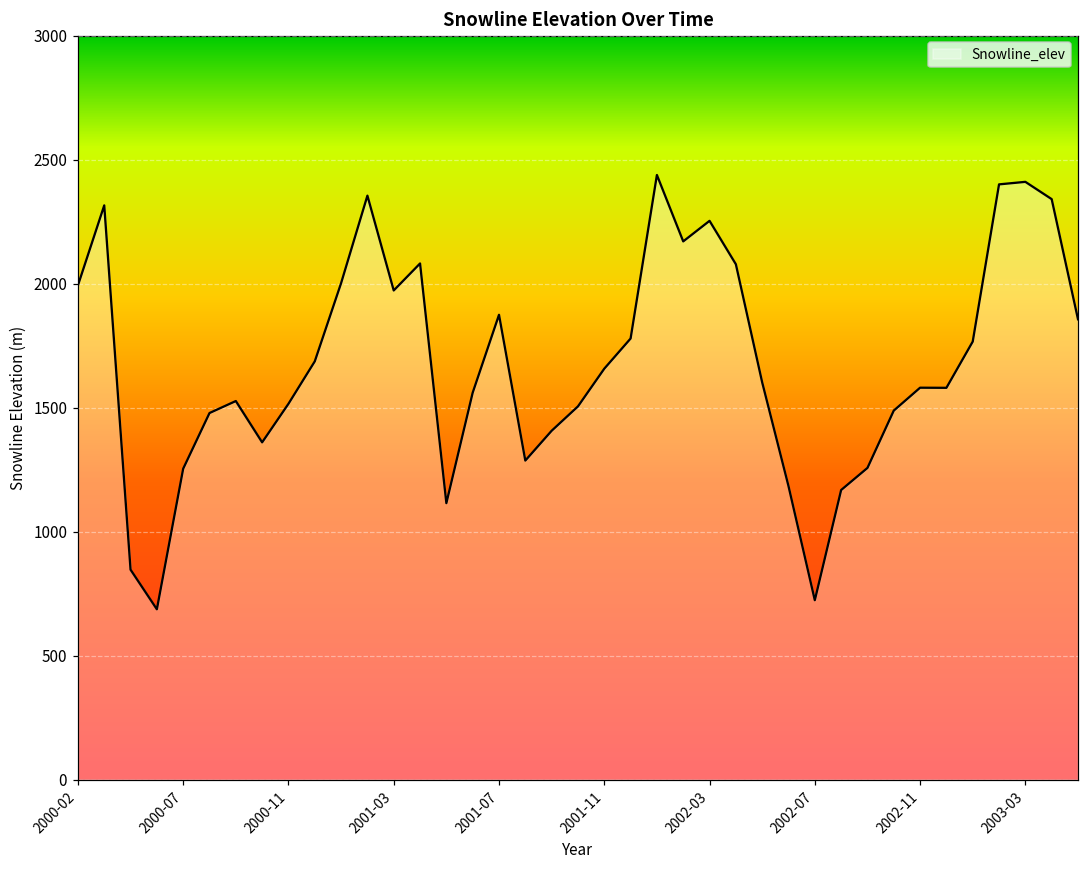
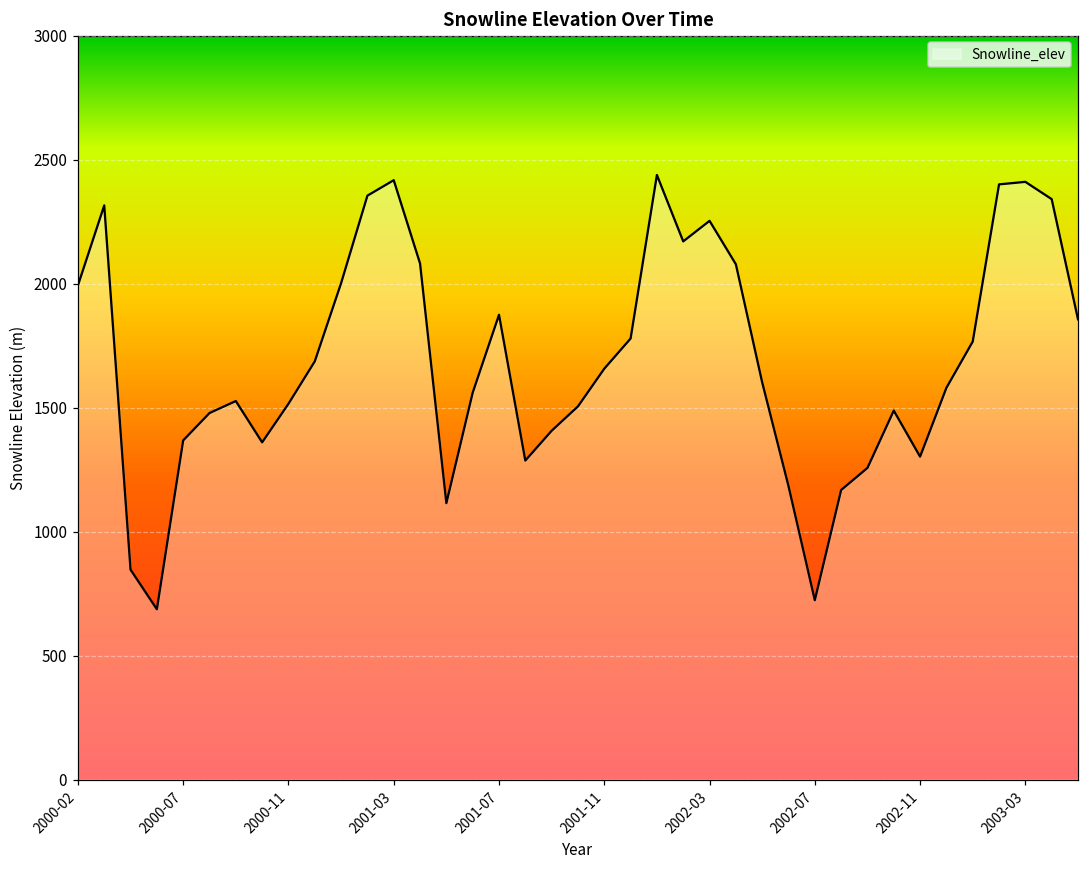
2000-07: 1250 -> 1370
2001-03: 1970 -> 2420
2002-11: 1580 -> 1300
